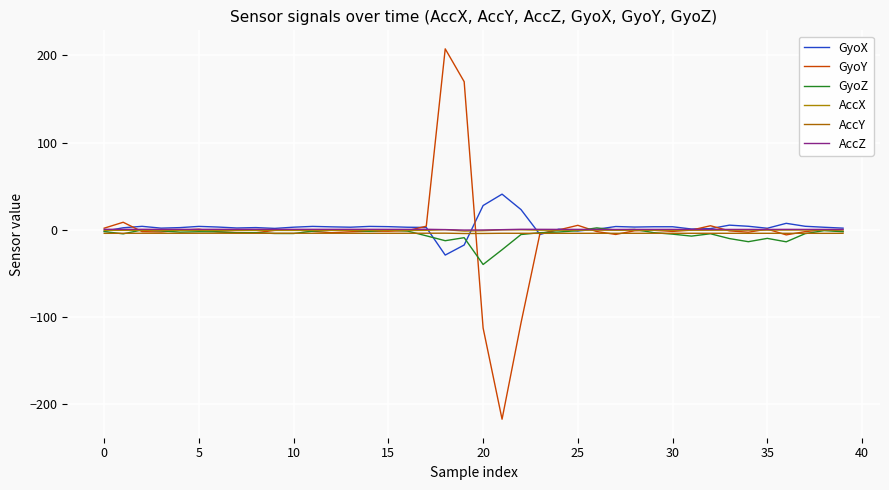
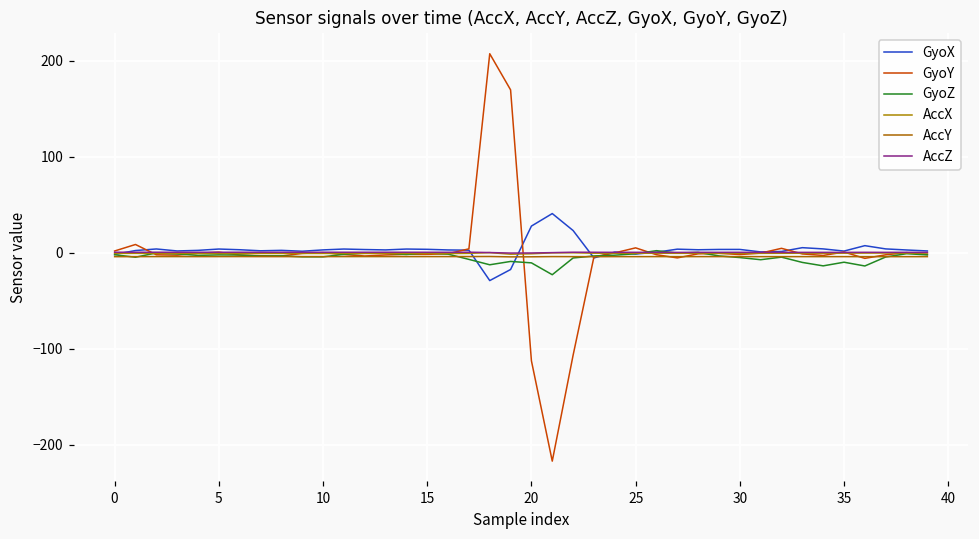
GyoZ, 20: -40 -> -10
